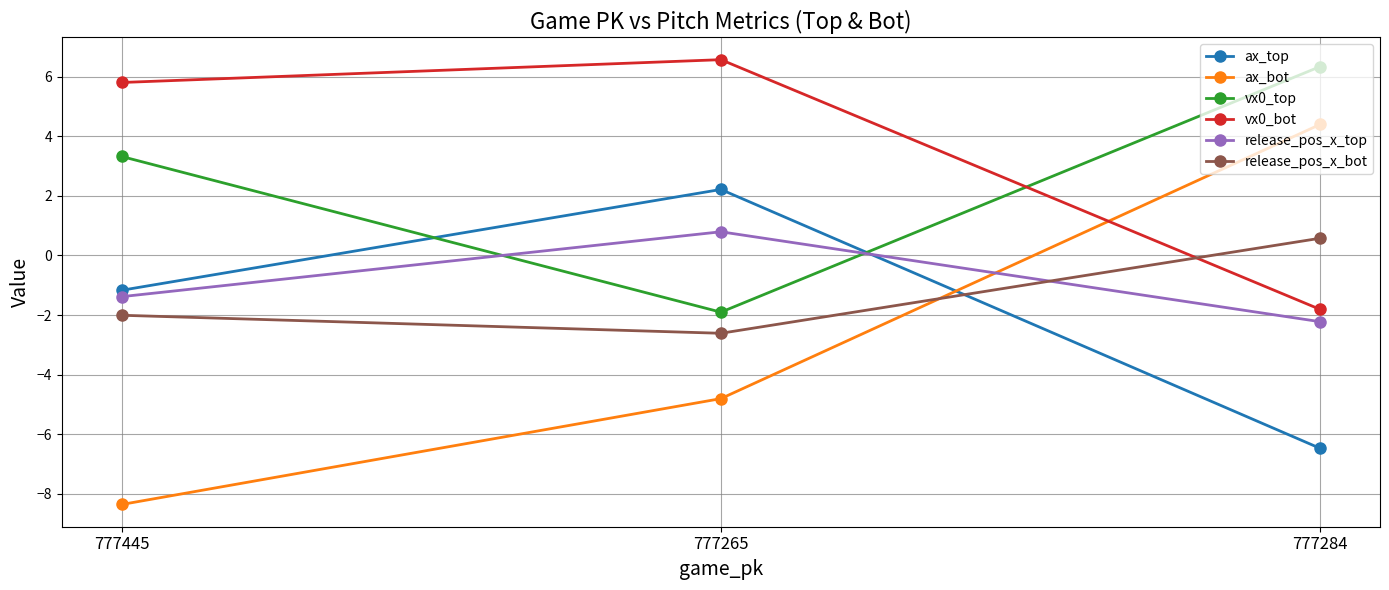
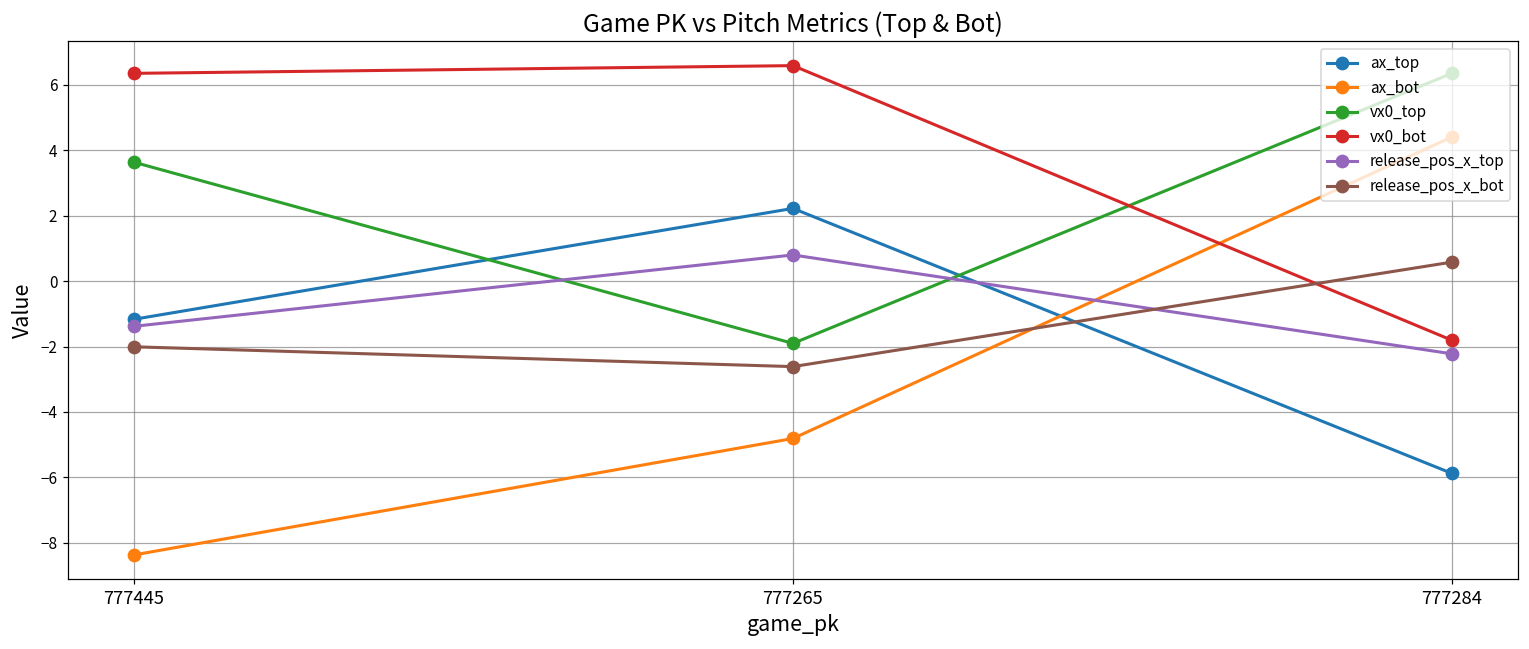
vx0_top, 777445: 3.3 -> 3.6
vx0_bot, 777445: 5.8 -> 6.3
ax_top, 777284: -6.5 -> -5.9
